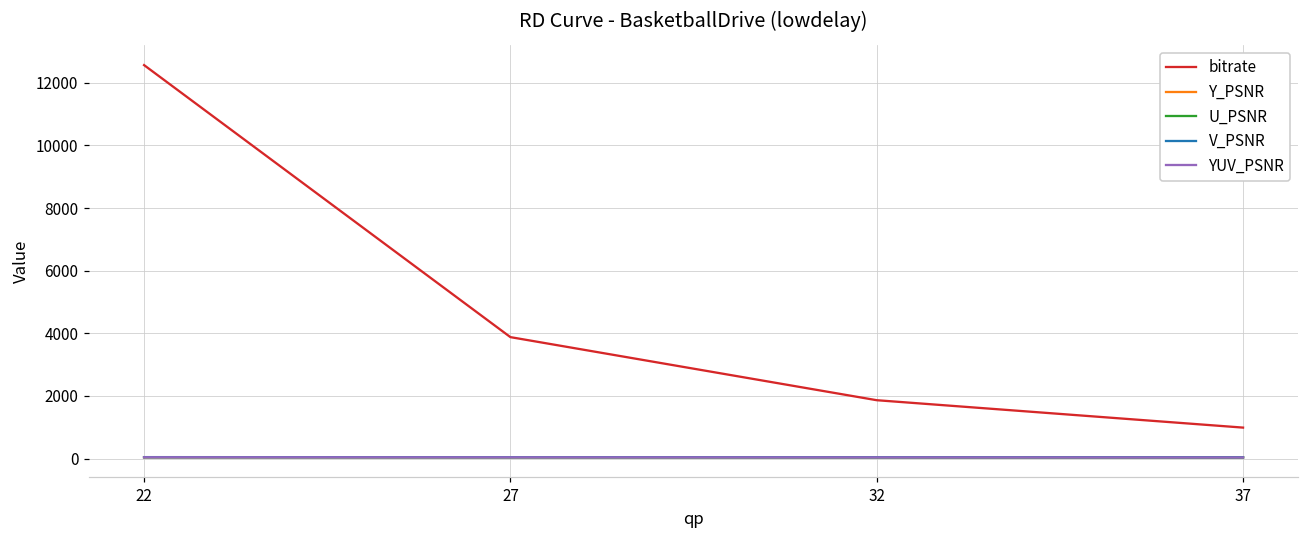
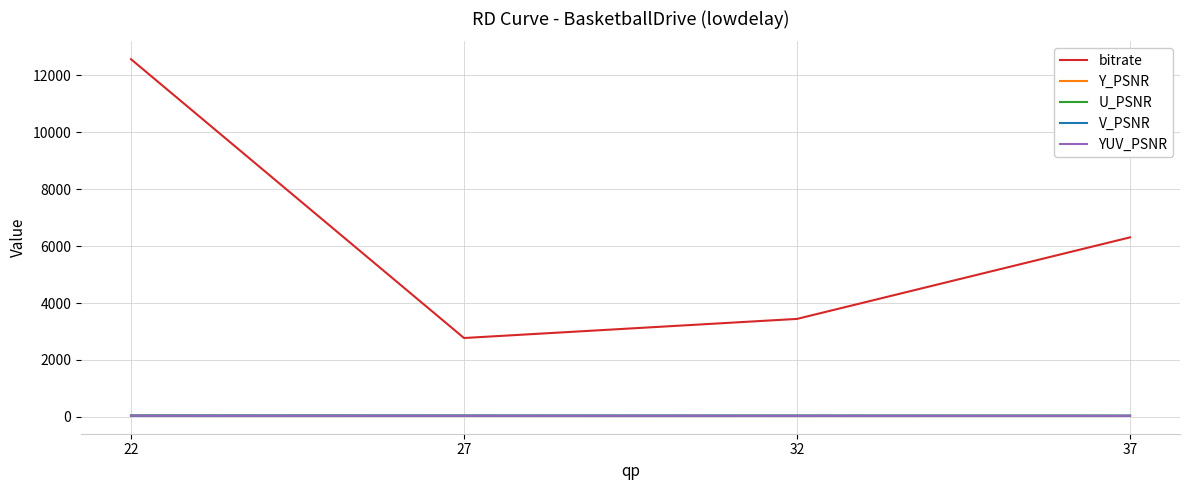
bitrate, 27: 3900 -> 2800
bitrate, 32: 1900 -> 3400
bitrate, 37: 1000 -> 6300
